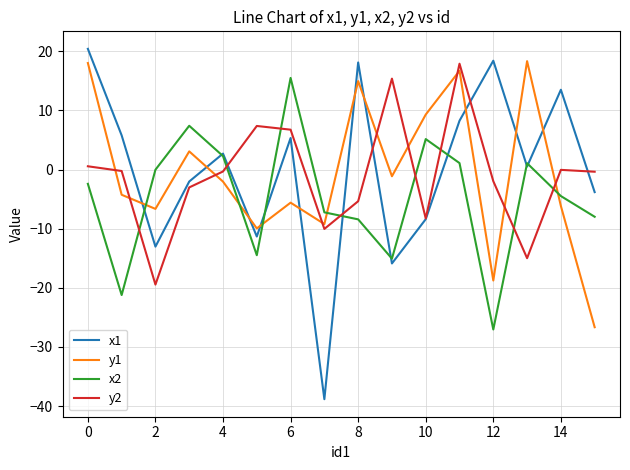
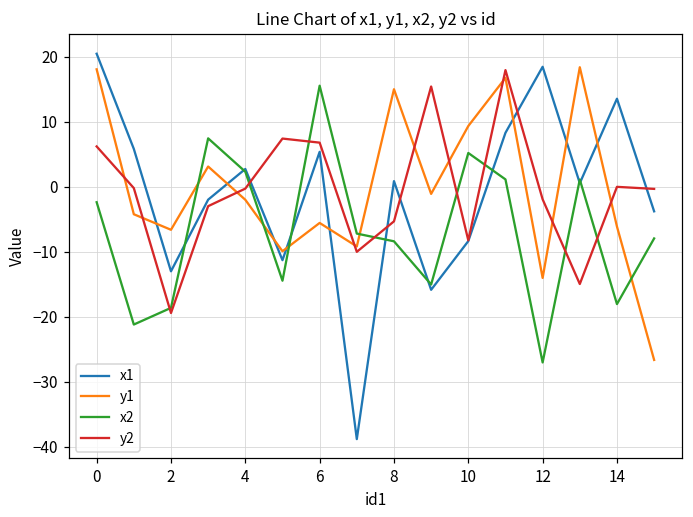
y2, 0: 1 -> 6
x2, 2: 0 -> -19
x1, 8: 18 -> 1
y1, 12: -19 -> -14
x2, 14: -4 -> -18
